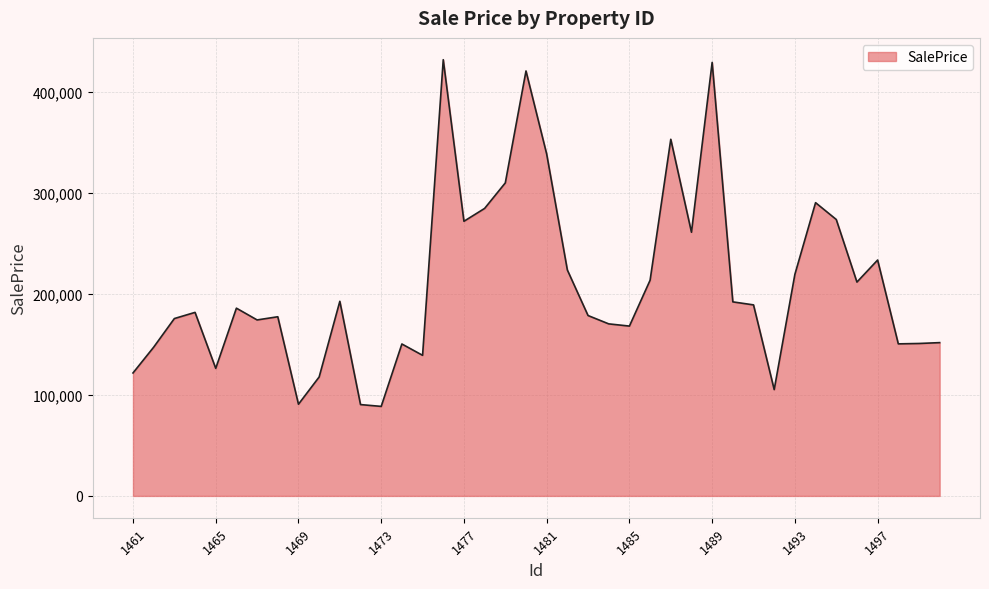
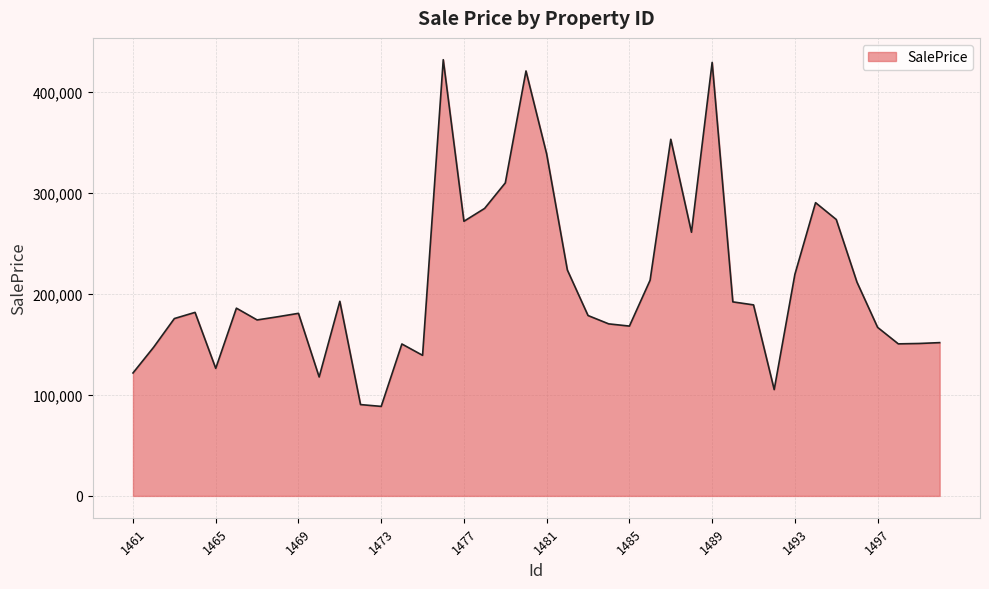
1469: 91,000 -> 181,000
1497: 234,000 -> 167,000
